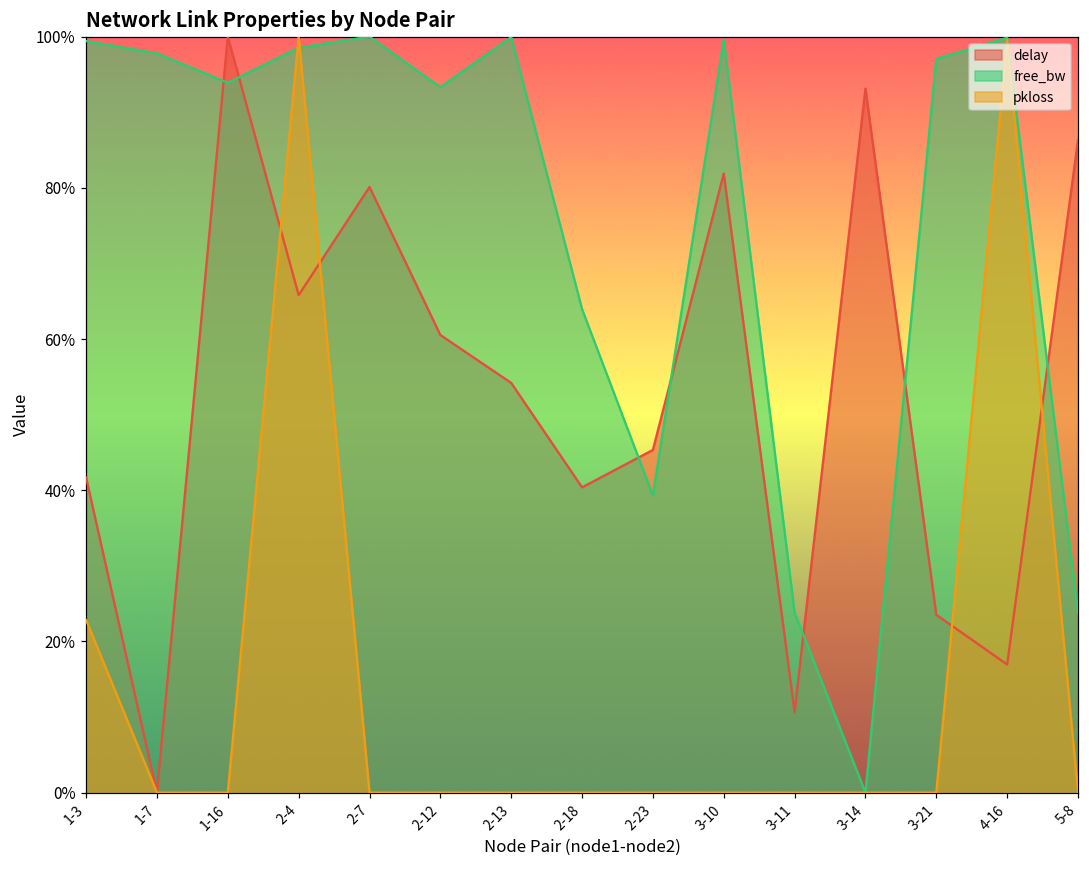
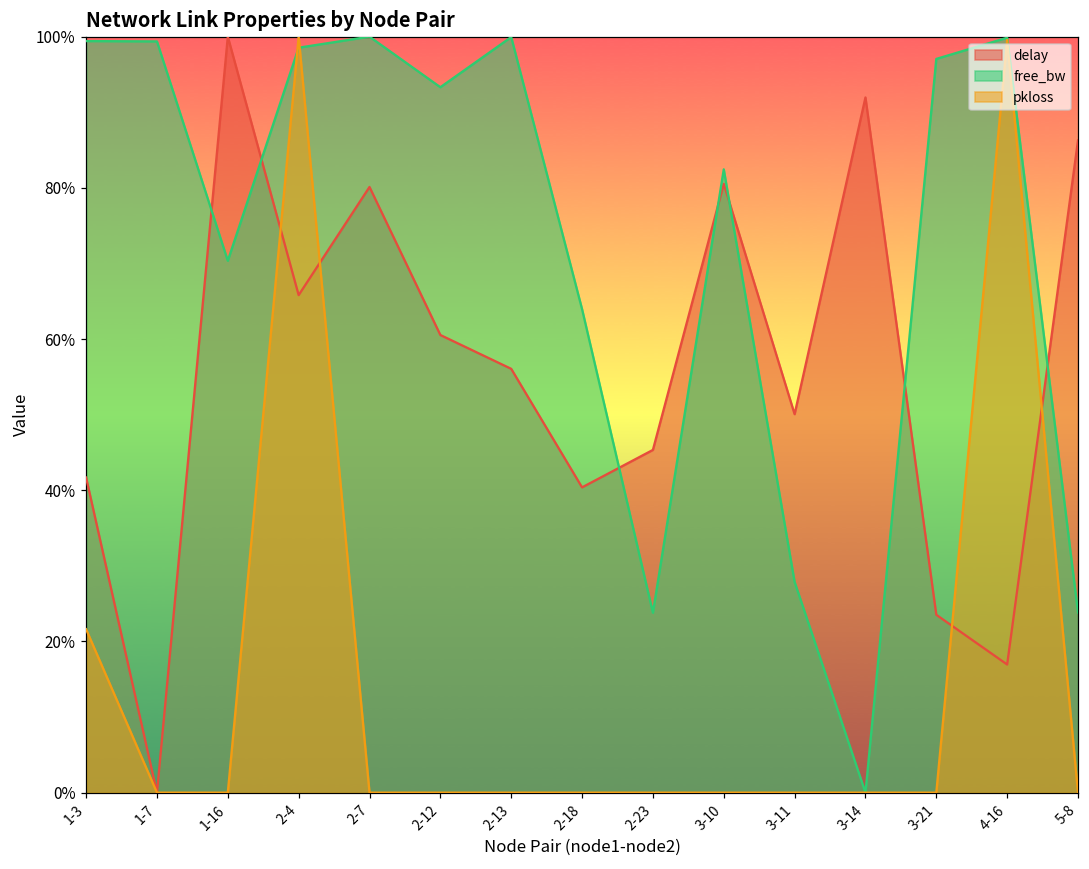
pkloss, 1-3: 23% -> 22%
free_bw, 1-7: 98% -> 99%
free_bw, 1-16: 94% -> 70%
delay, 2-13: 54% -> 56%
free_bw, 2-23: 39% -> 24%
delay, 3-10: 82% -> 81%
free_bw, 3-10: 100% -> 82%
delay, 3-11: 11% -> 50%
free_bw, 3-11: 24% -> 28%
delay, 3-14: 93% -> 92%
